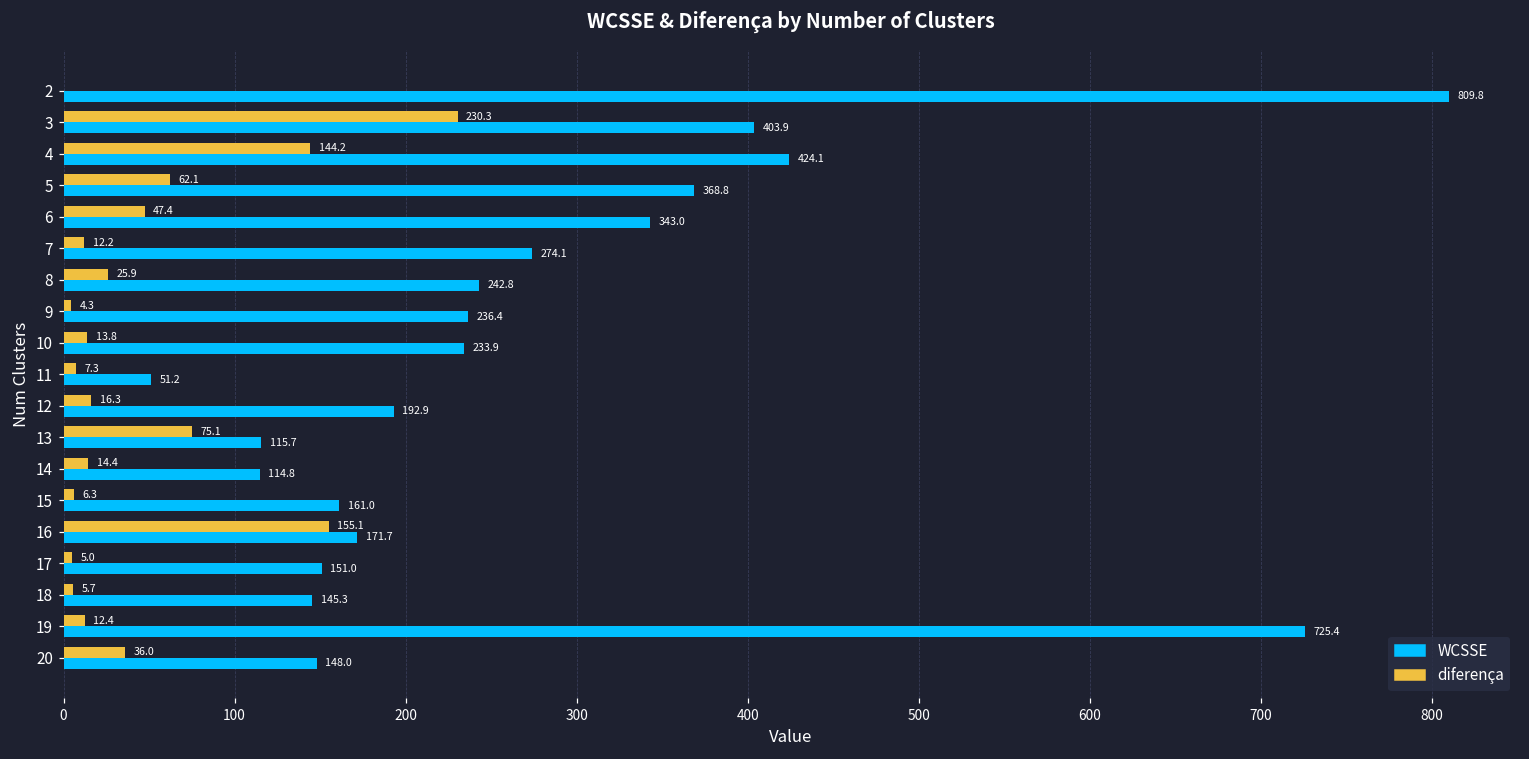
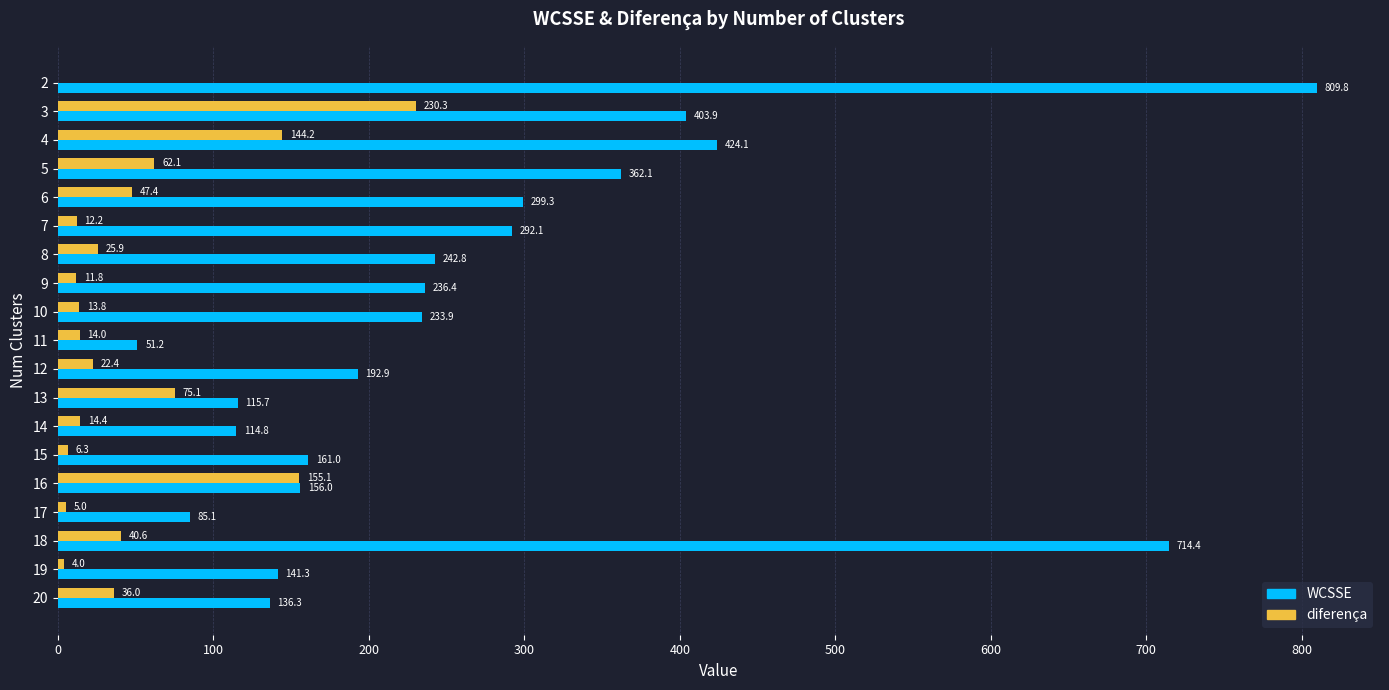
WCSSE, 5: 368.8 -> 362.1
WCSSE, 6: 343.0 -> 299.3
WCSSE, 7: 274.1 -> 292.1
diferença, 9: 4.3 -> 11.8
diferença, 11: 7.3 -> 14.0
diferença, 12: 16.3 -> 22.4
WCSSE, 16: 171.7 -> 156.0
WCSSE, 17: 151.0 -> 85.1
diferença, 18: 5.7 -> 40.6
WCSSE, 18: 145.3 -> 714.4
diferença, 19: 12.4 -> 4.0
WCSSE, 19: 725.4 -> 141.3
WCSSE, 20: 148.0 -> 136.3
